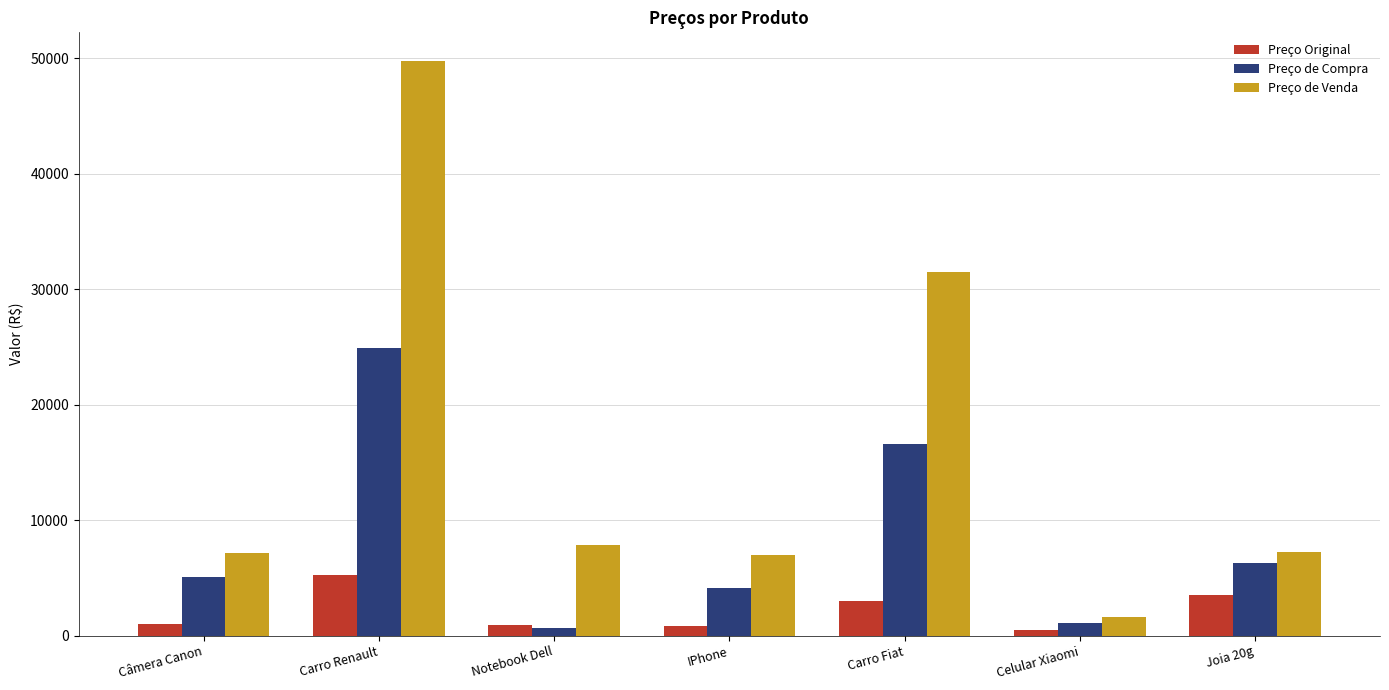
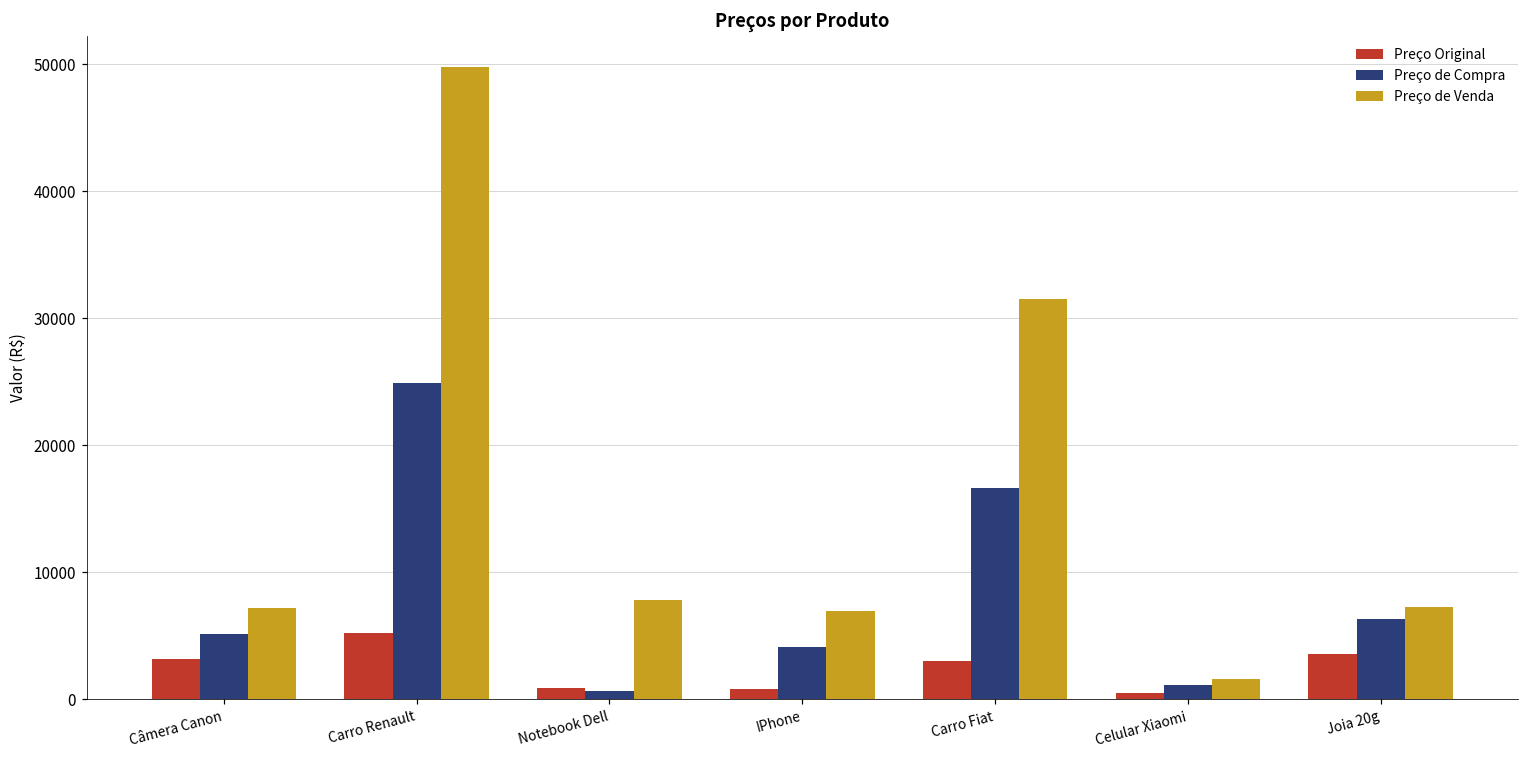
Preço Original, Câmera Canon: 1000 -> 3100
